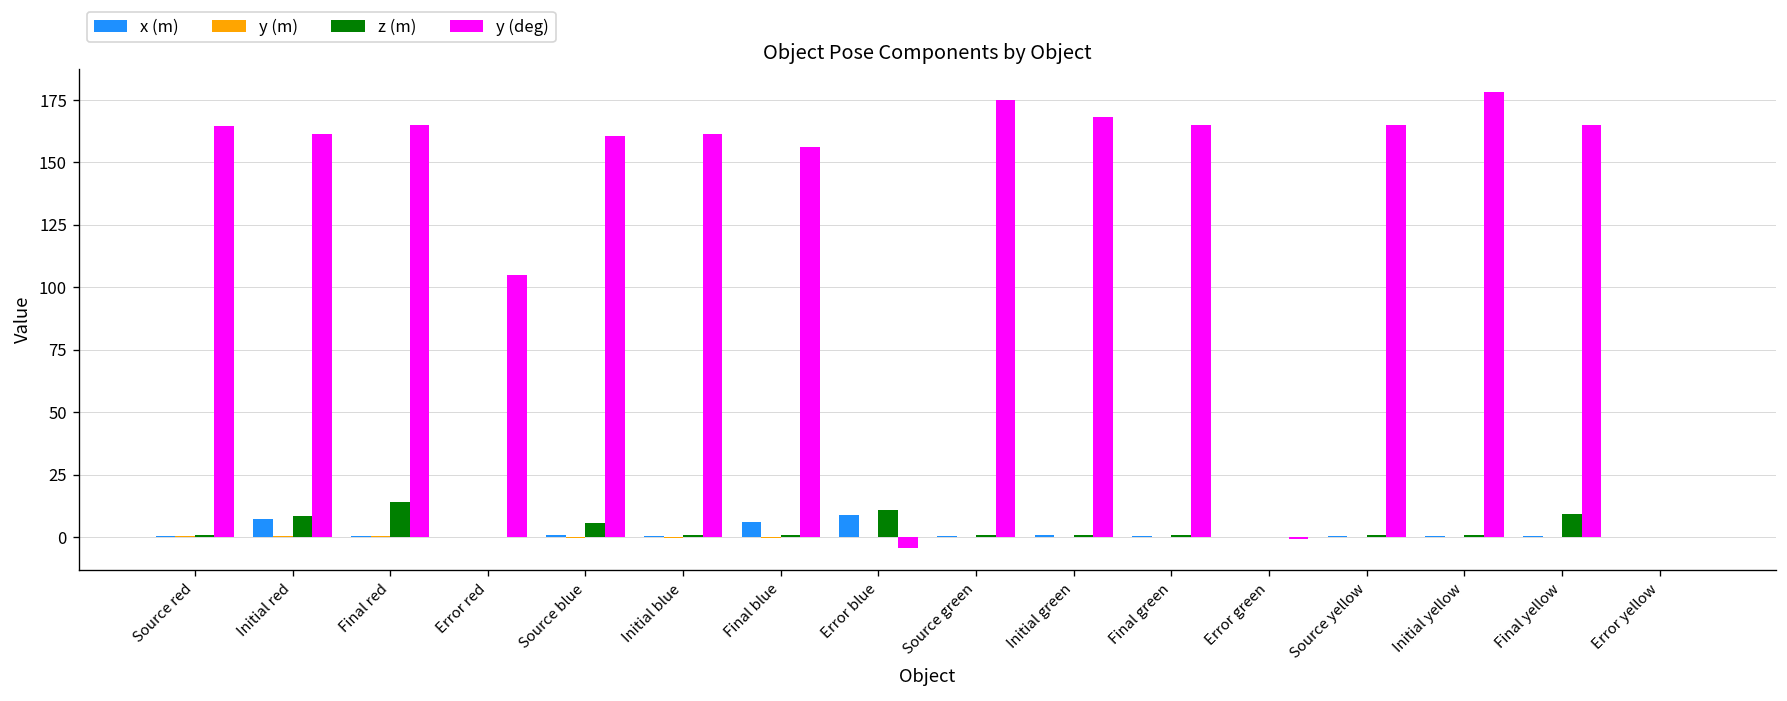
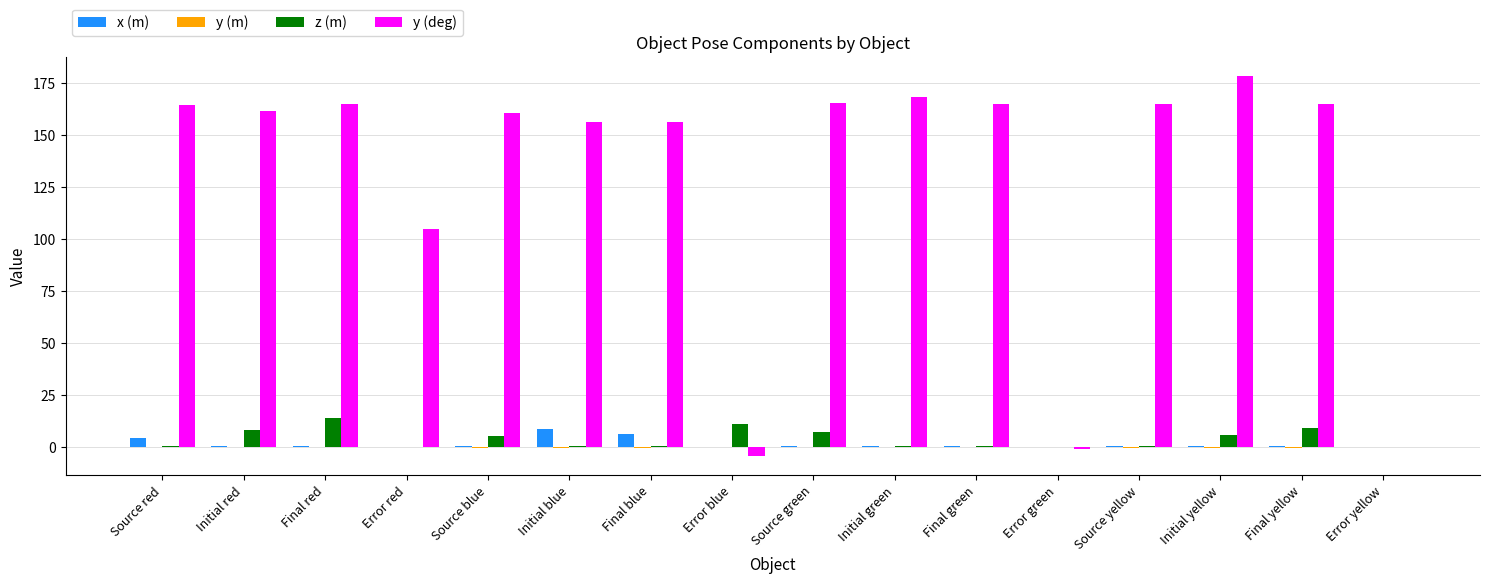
x (m), Source red: 1 -> 5
x (m), Initial red: 7 -> 0
x (m), Initial blue: 0 -> 9
y (deg), Initial blue: 161 -> 156
x (m), Error blue: 9 -> 0
z (m), Source green: 1 -> 8
y (deg), Source green: 175 -> 166
z (m), Initial yellow: 1 -> 6
